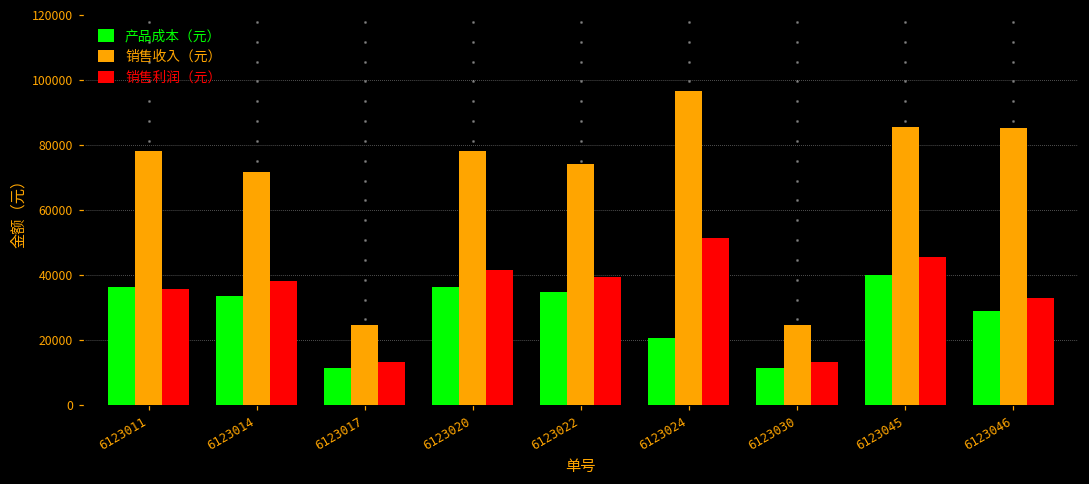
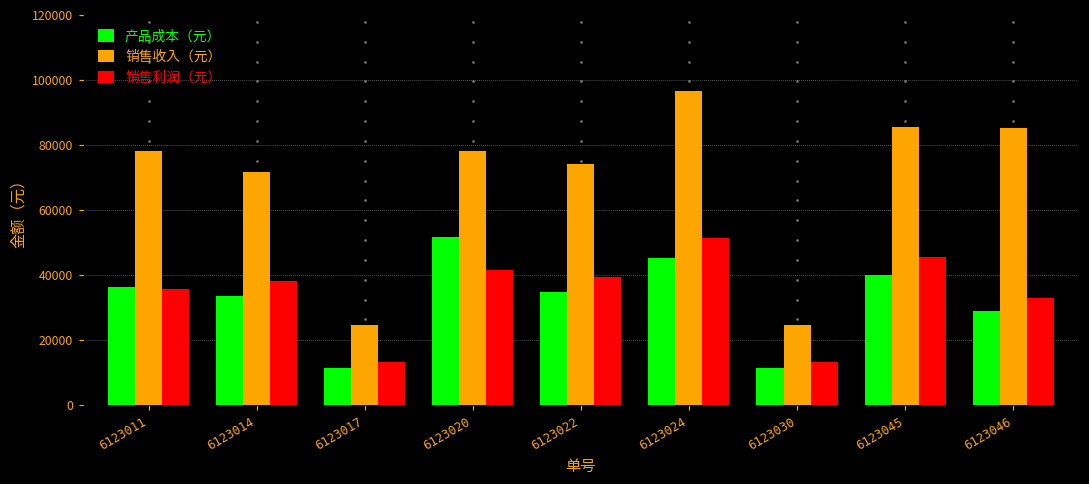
产品成本（元）, 6123020: 37000 -> 52000
产品成本（元）, 6123024: 21000 -> 45000
